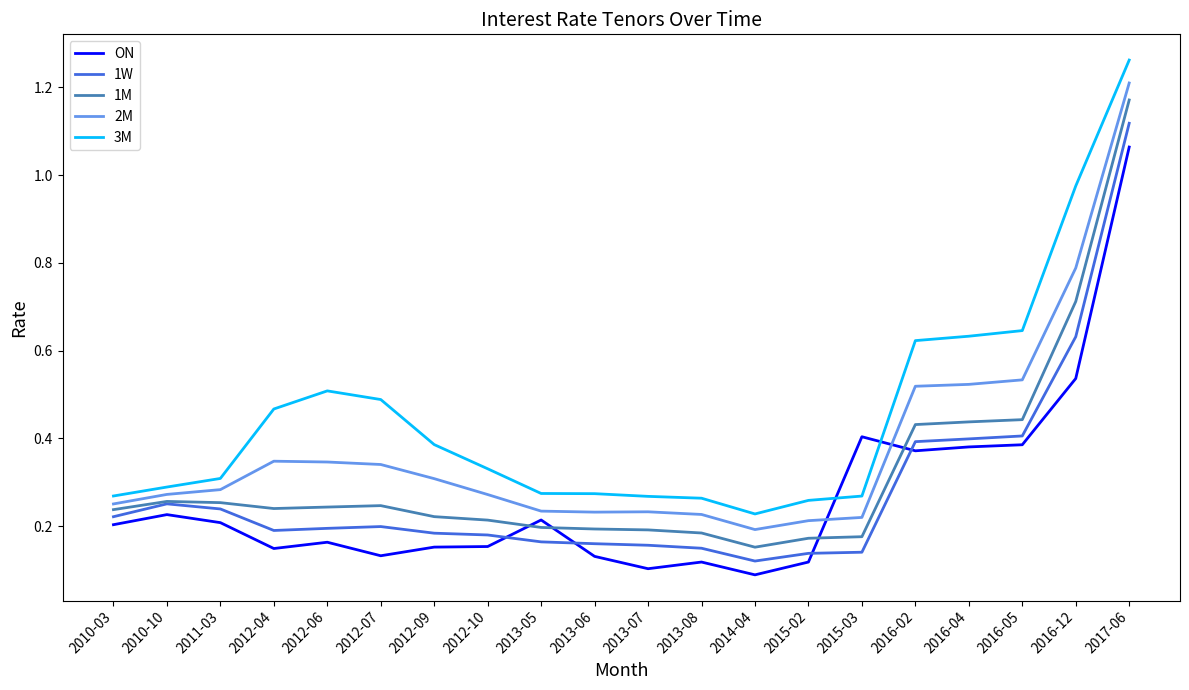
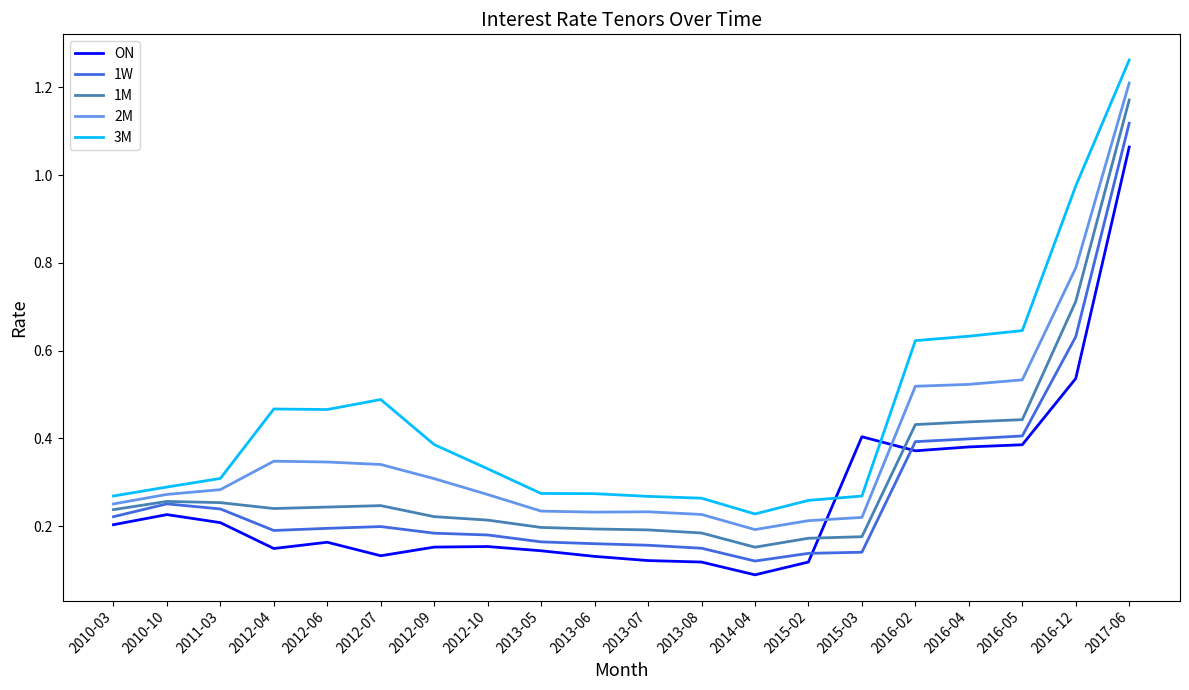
3M, 2012-06: 0.51 -> 0.47
ON, 2013-05: 0.21 -> 0.14
ON, 2013-07: 0.10 -> 0.12
